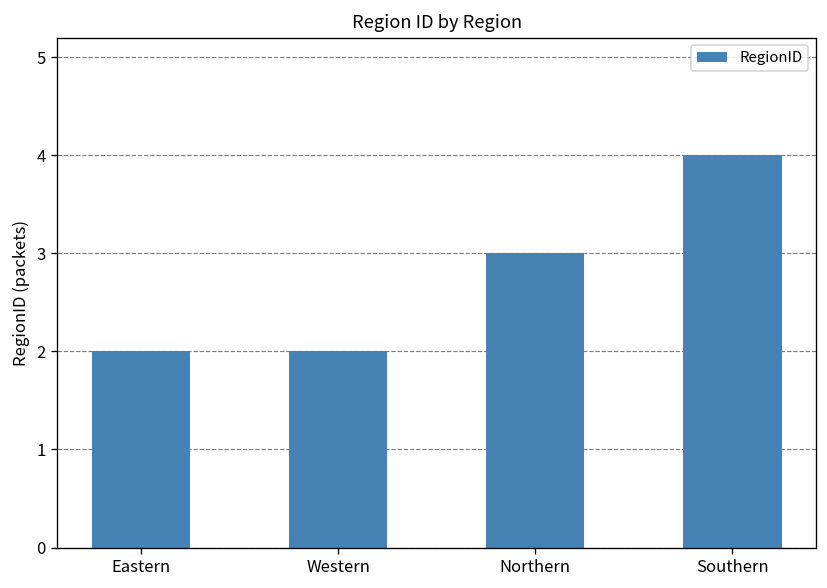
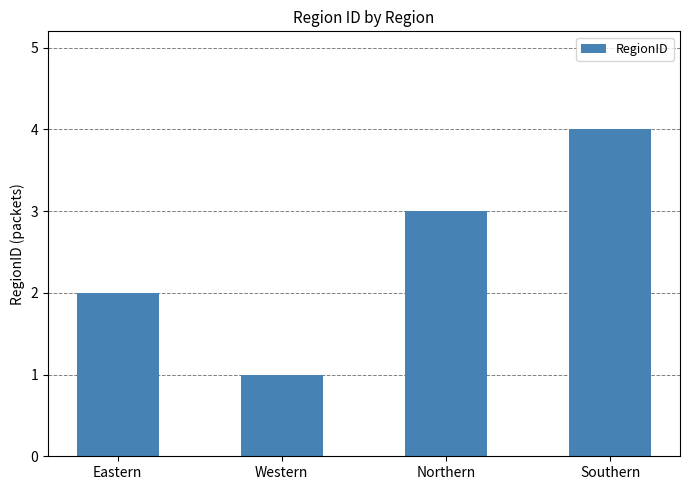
Western: 2 -> 1
